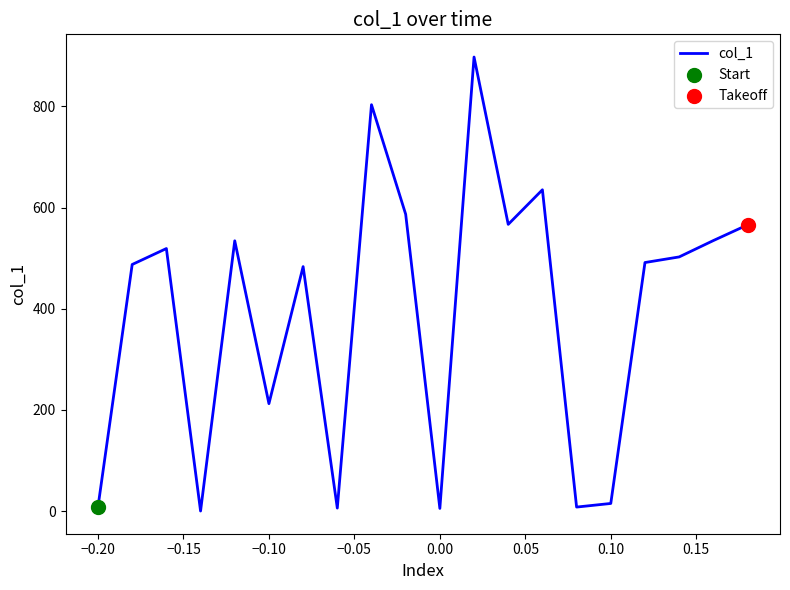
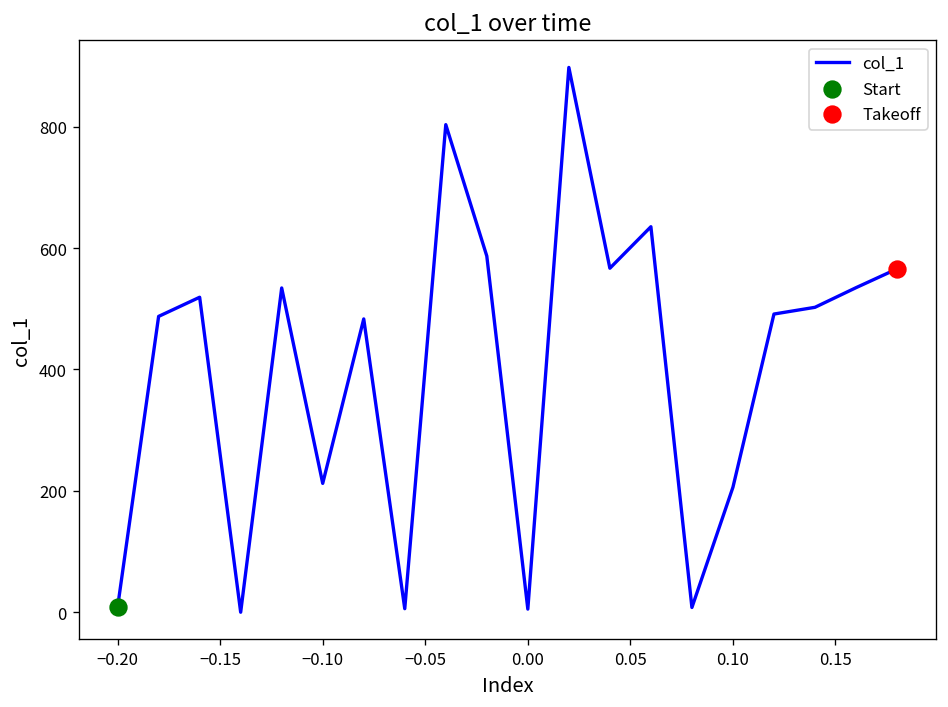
col_1, 0.10: 10 -> 210
